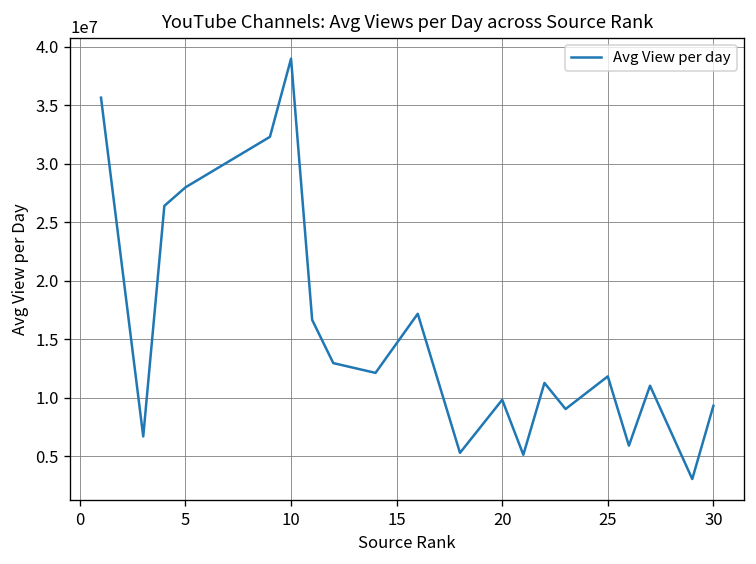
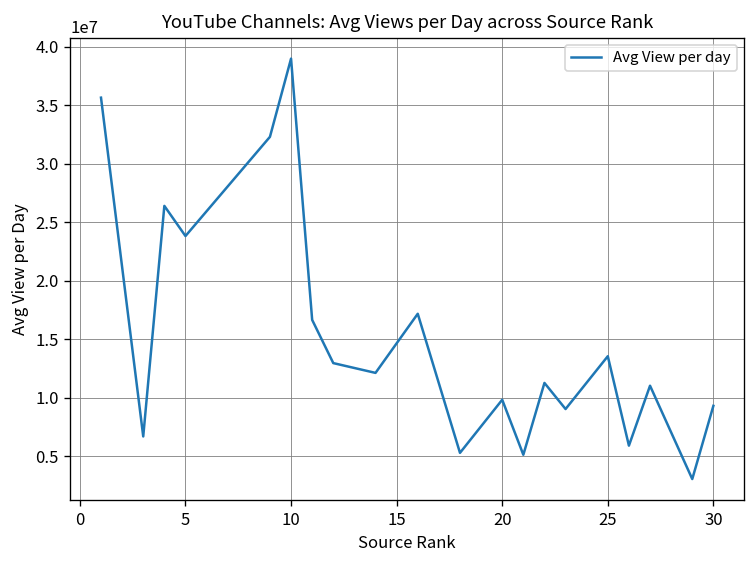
5: 28000000 -> 24000000
25: 12000000 -> 14000000
